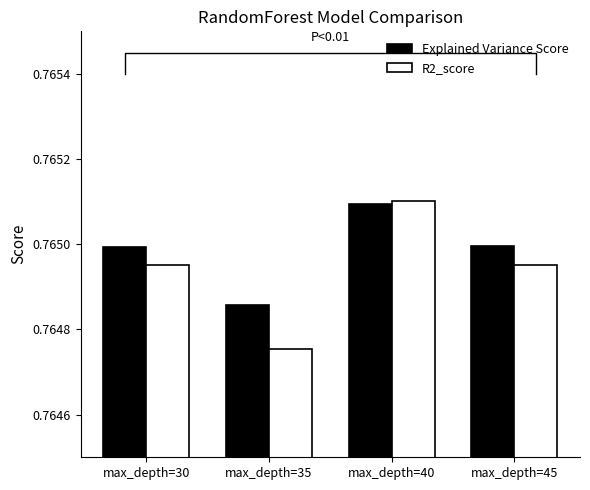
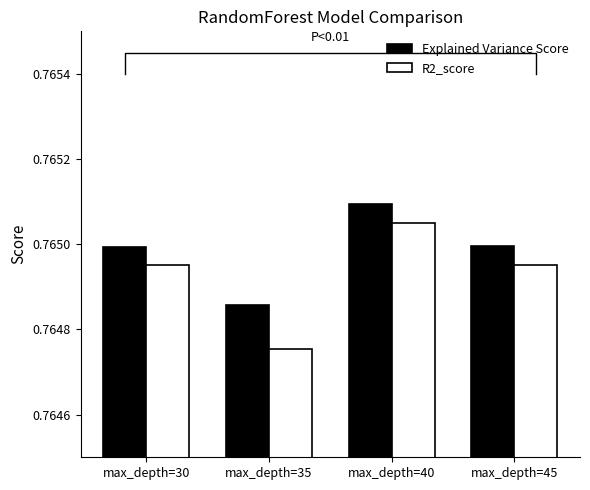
R2_score, max_depth=40: 0.76510 -> 0.76505
